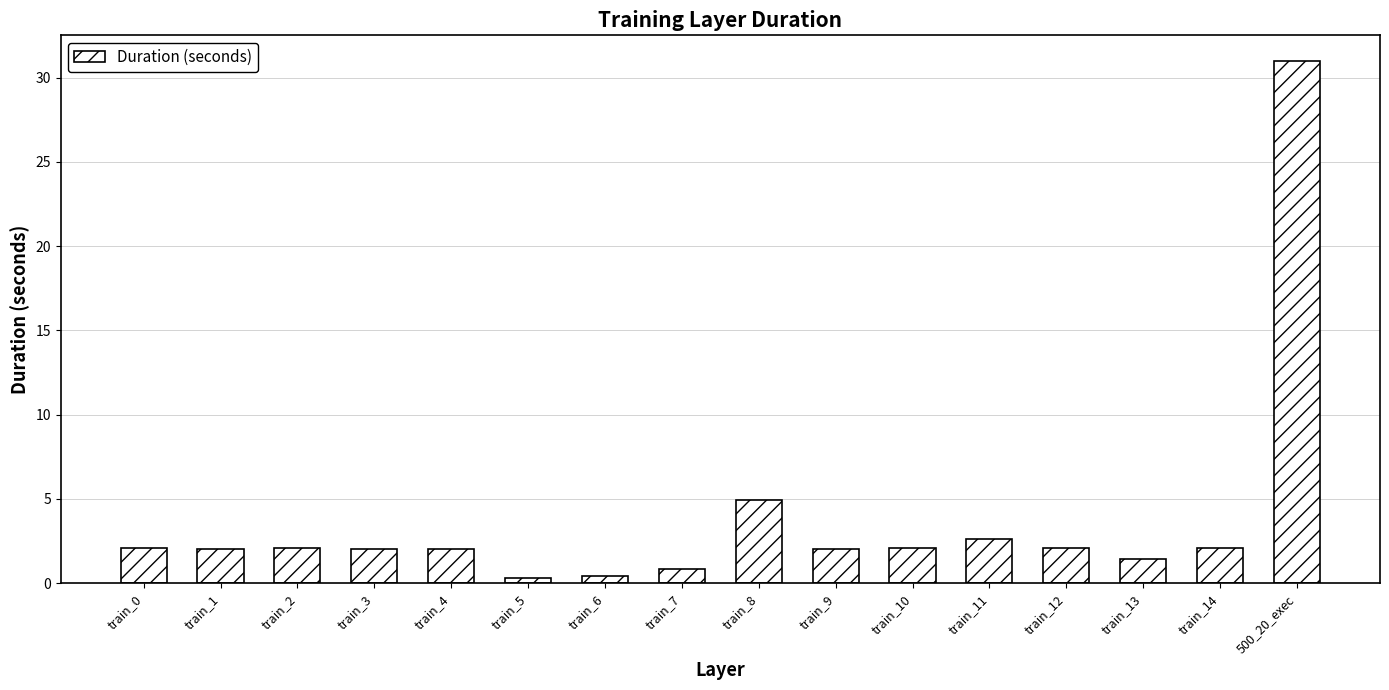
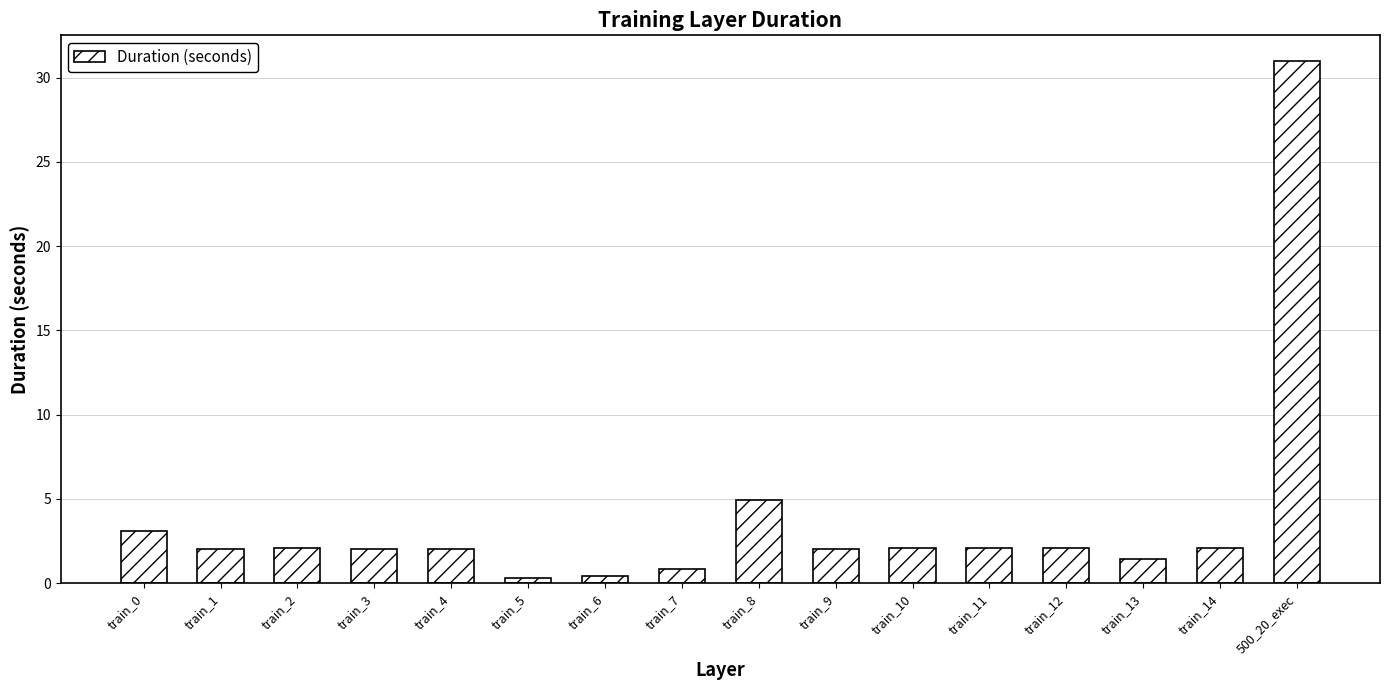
train_0: 2.1 -> 3.1
train_11: 2.6 -> 2.1
